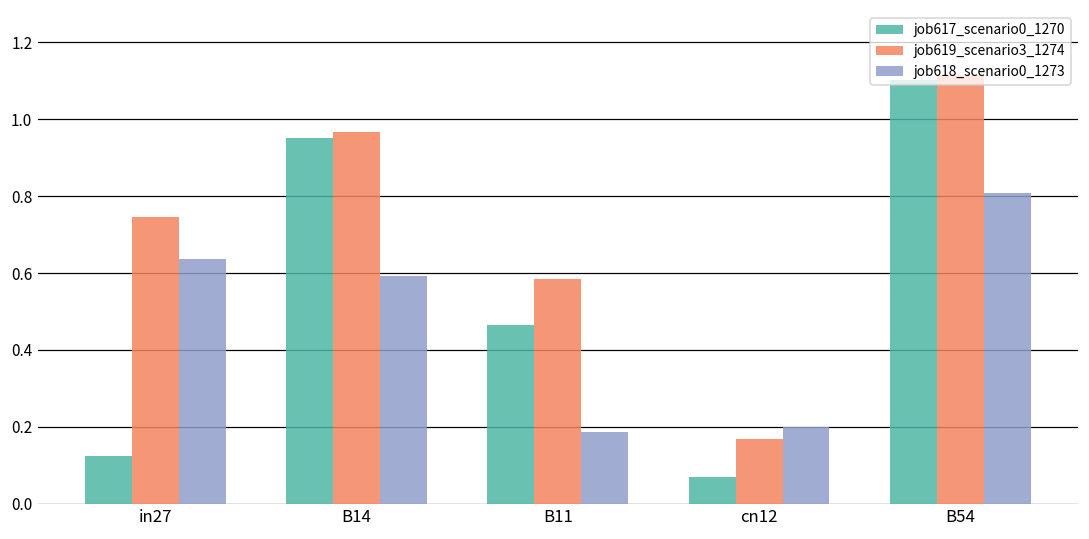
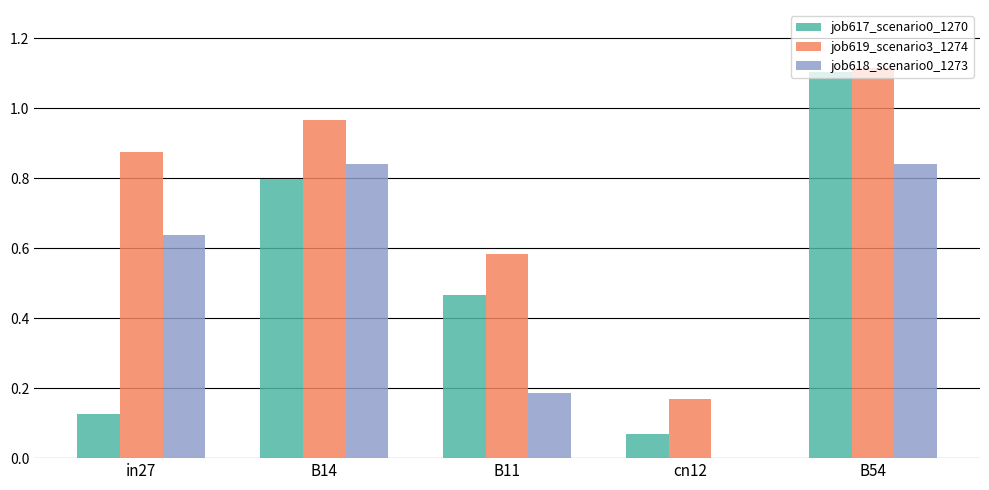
job619_scenario3_1274, in27: 0.75 -> 0.87
job617_scenario0_1270, B14: 0.95 -> 0.80
job618_scenario0_1273, B14: 0.59 -> 0.84
job618_scenario0_1273, cn12: 0.2 -> 0.0
job618_scenario0_1273, B54: 0.81 -> 0.84
